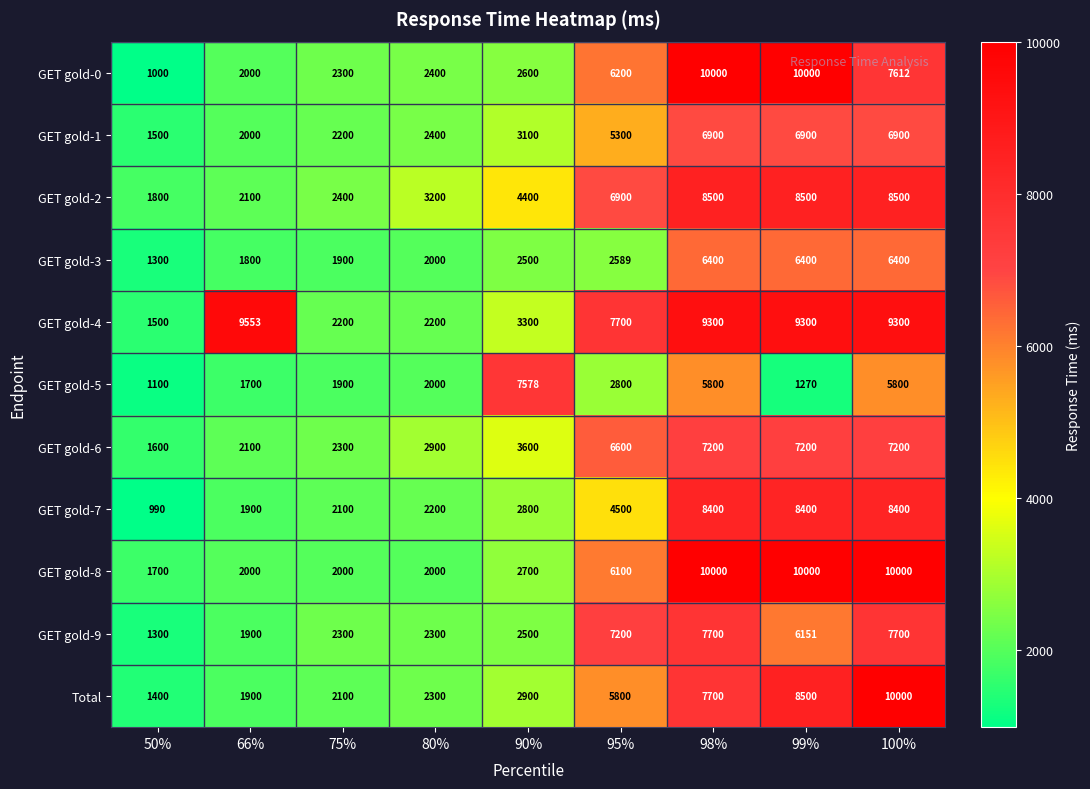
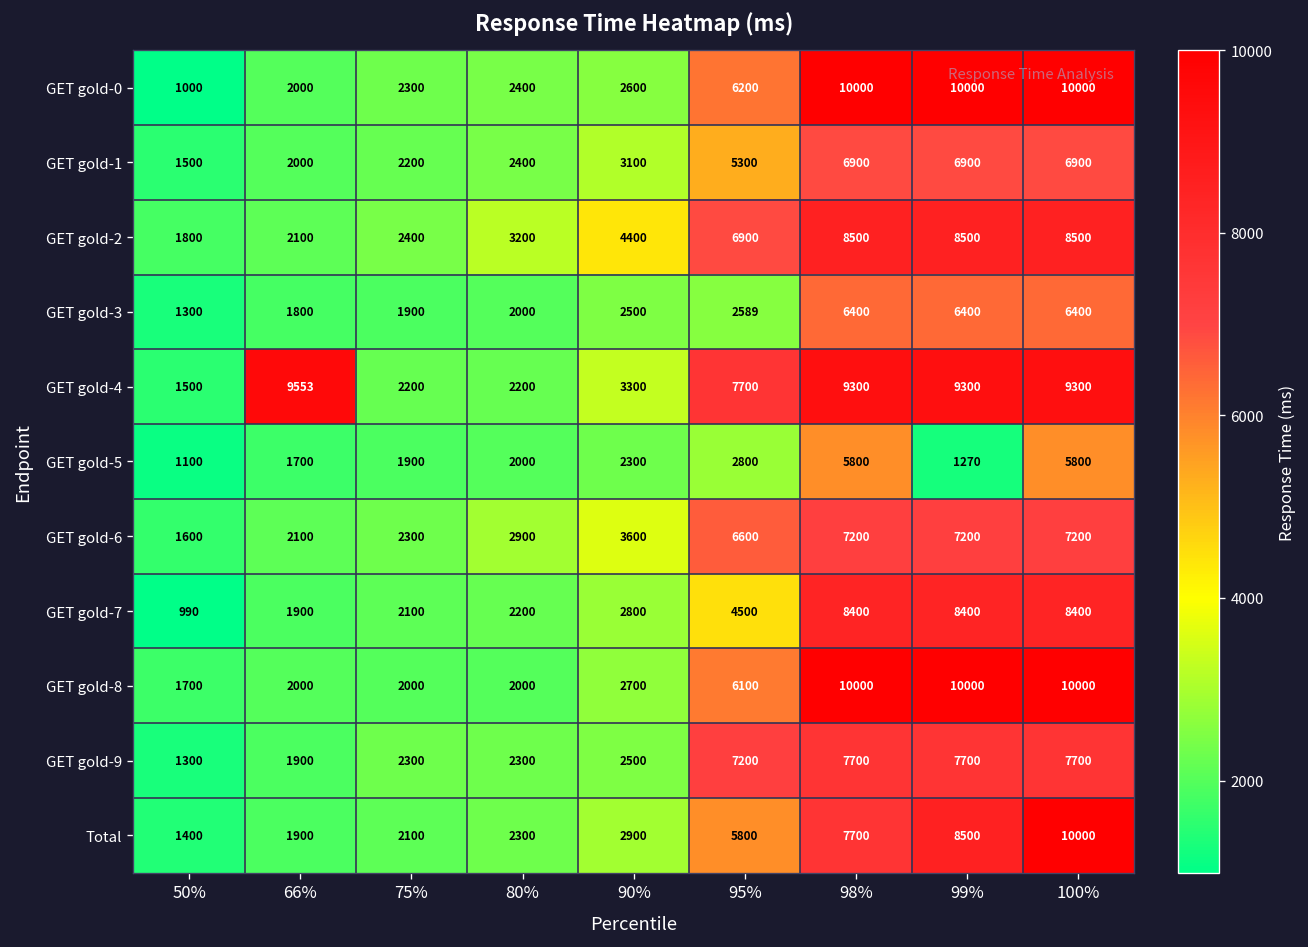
GET gold-0, 100%: 7612 -> 10000
GET gold-5, 90%: 7578 -> 2300
GET gold-9, 99%: 6151 -> 7700
